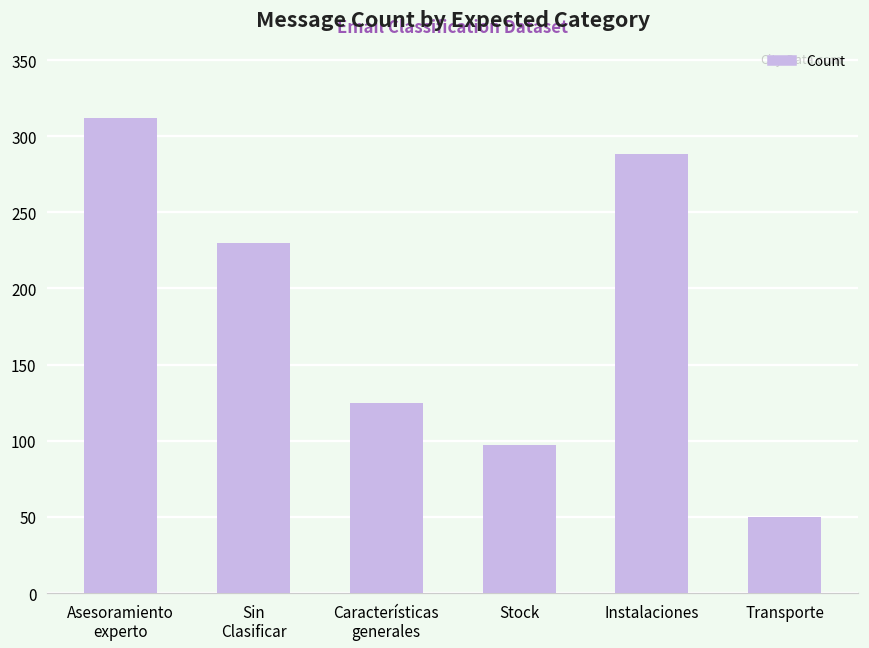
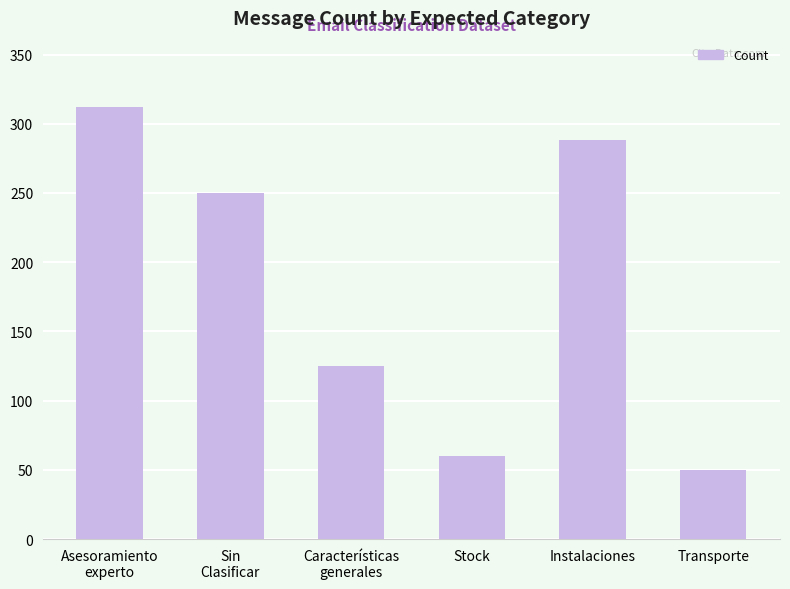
Sin Clasificar: 230 -> 250
Stock: 97 -> 60
